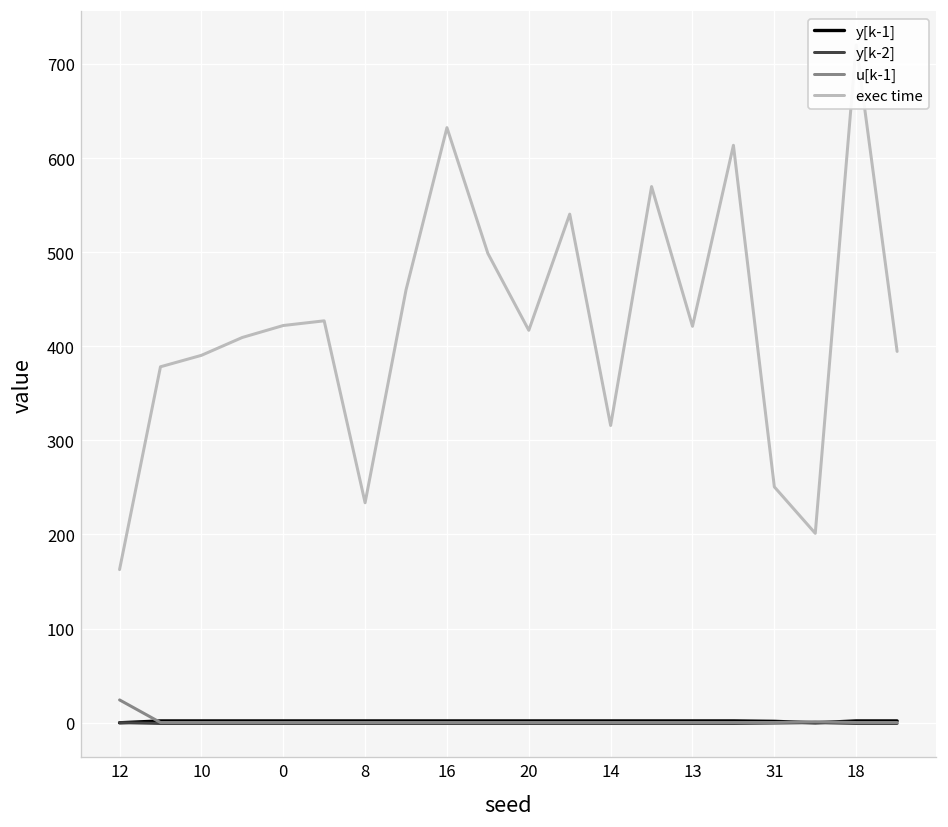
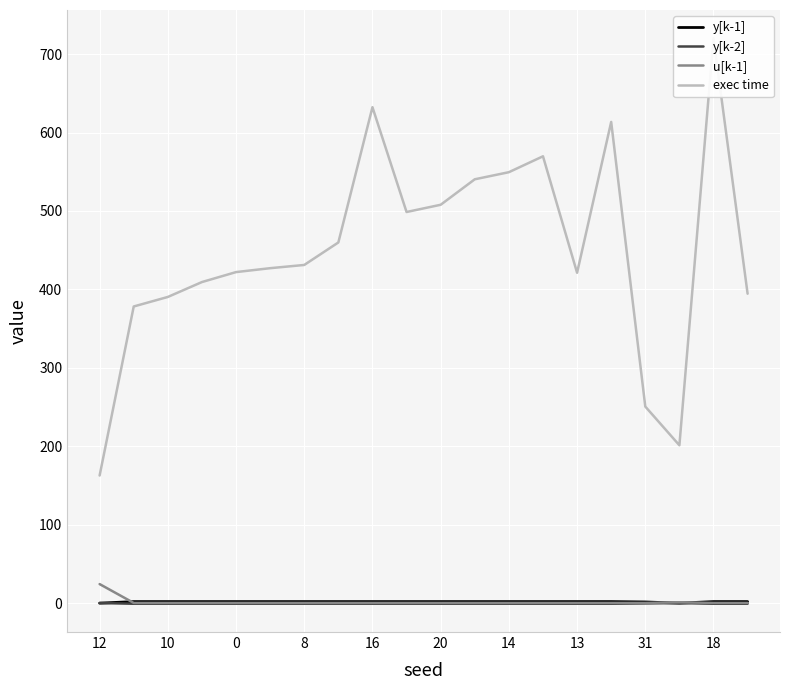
exec time, 8: 230 -> 430
exec time, 20: 420 -> 510
exec time, 14: 320 -> 550
